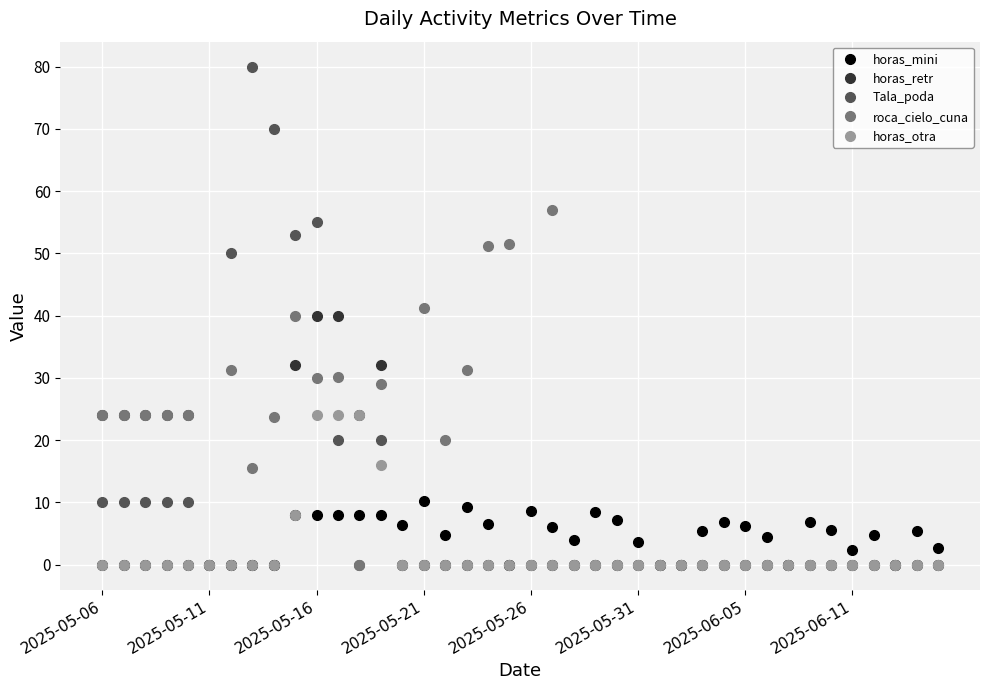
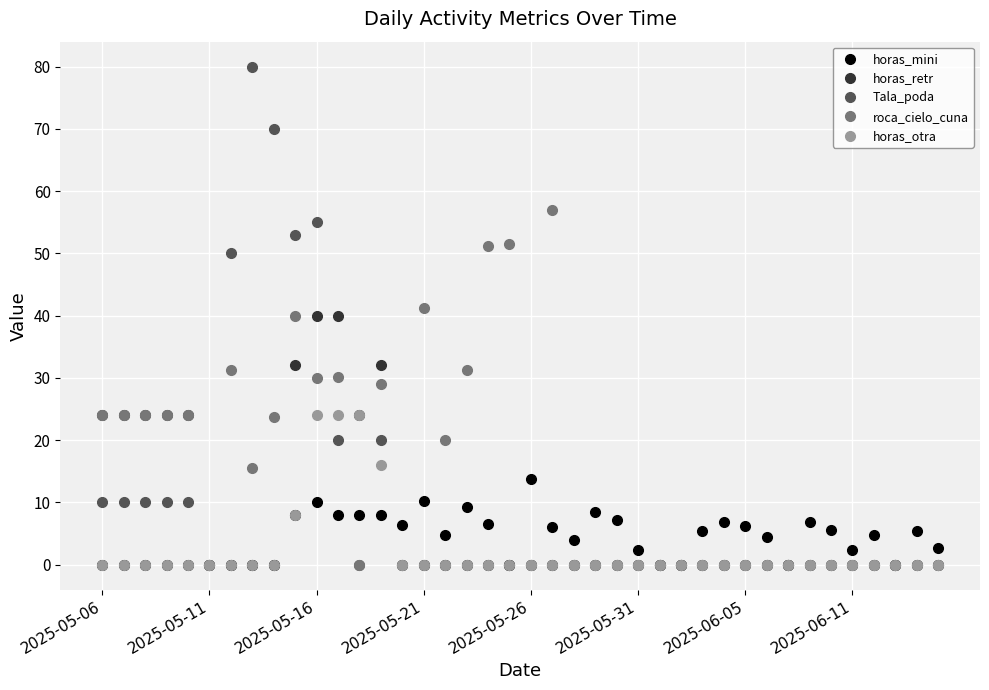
horas_mini, 2025-05-16: 8 -> 10
horas_mini, 2025-05-26: 9 -> 14
horas_mini, 2025-05-31: 4 -> 2
